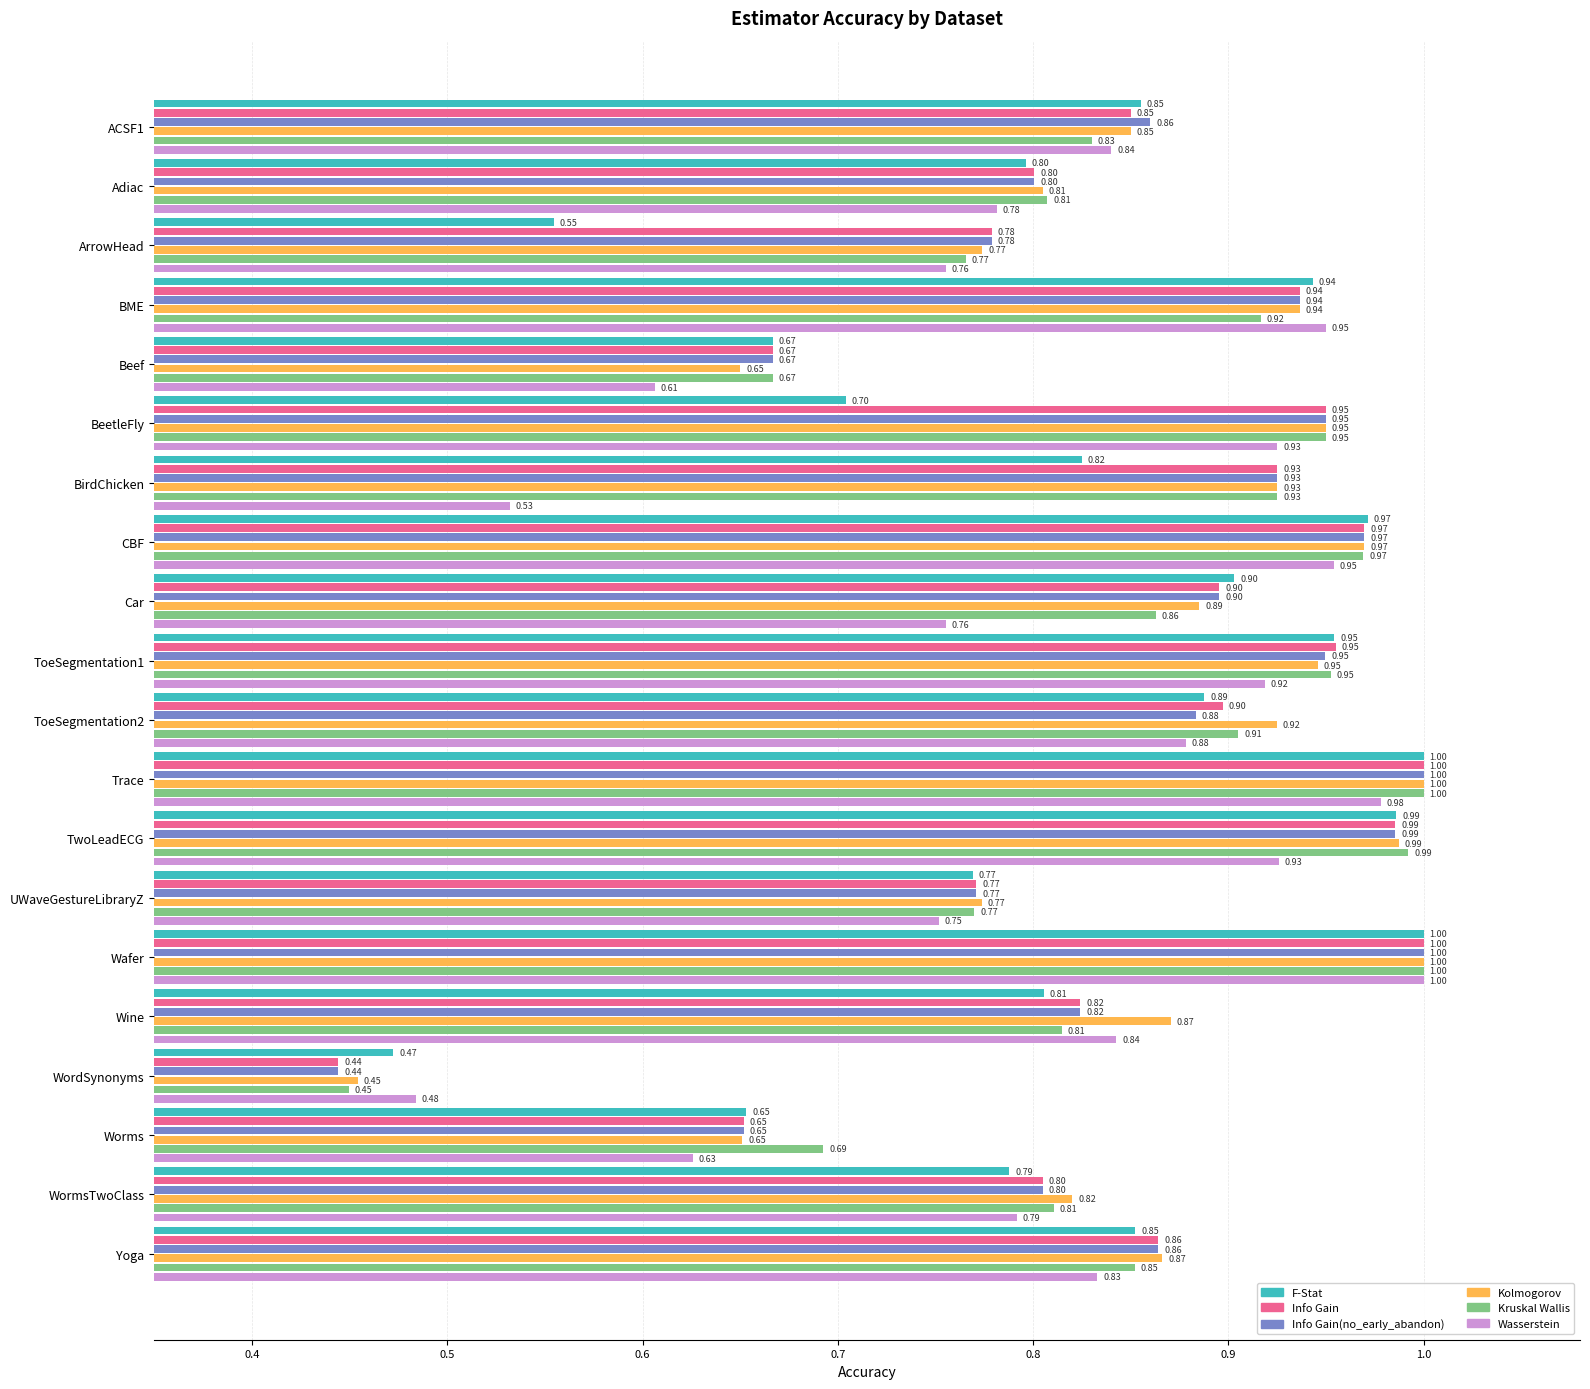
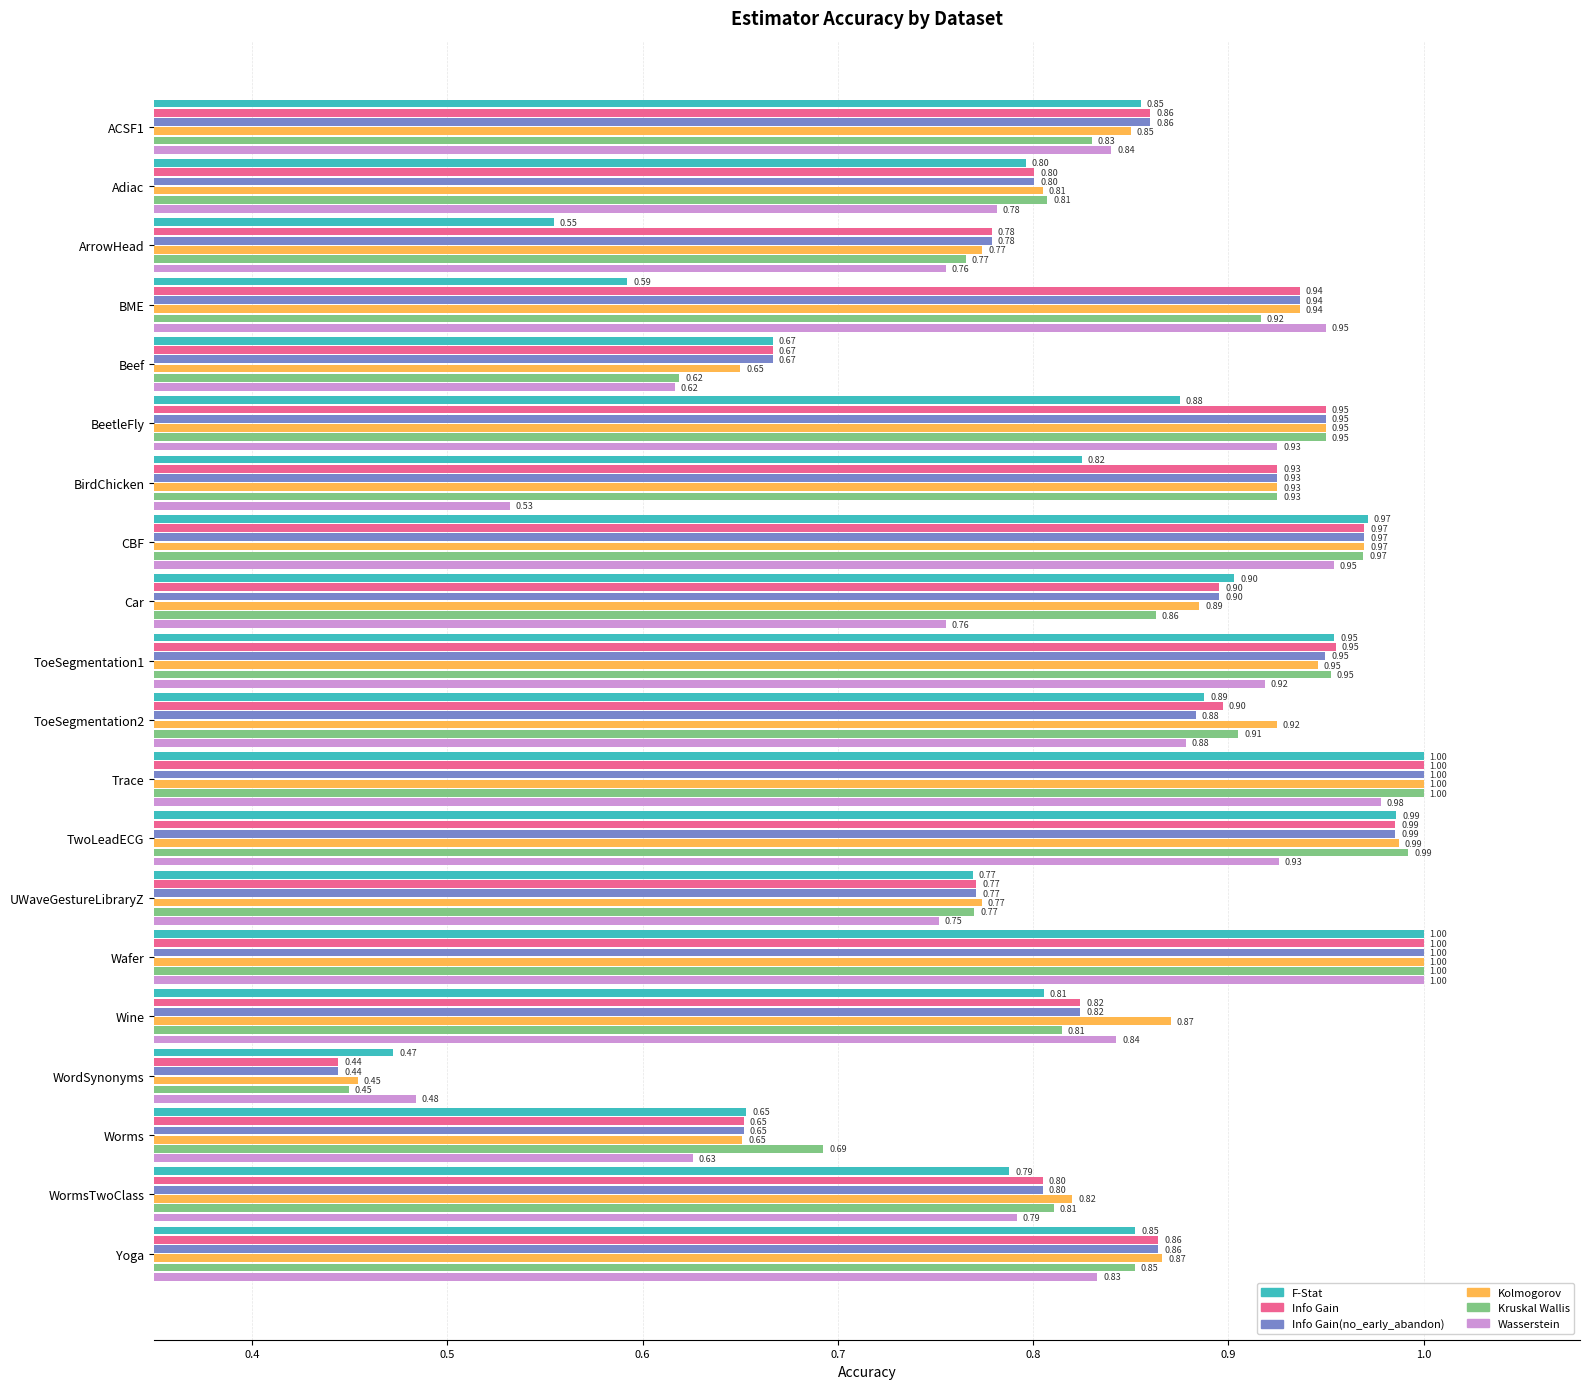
Info Gain, ACSF1: 0.85 -> 0.86
F-Stat, BME: 0.94 -> 0.59
Kruskal Wallis, Beef: 0.67 -> 0.62
Wasserstein, Beef: 0.61 -> 0.62
F-Stat, BeetleFly: 0.70 -> 0.88
